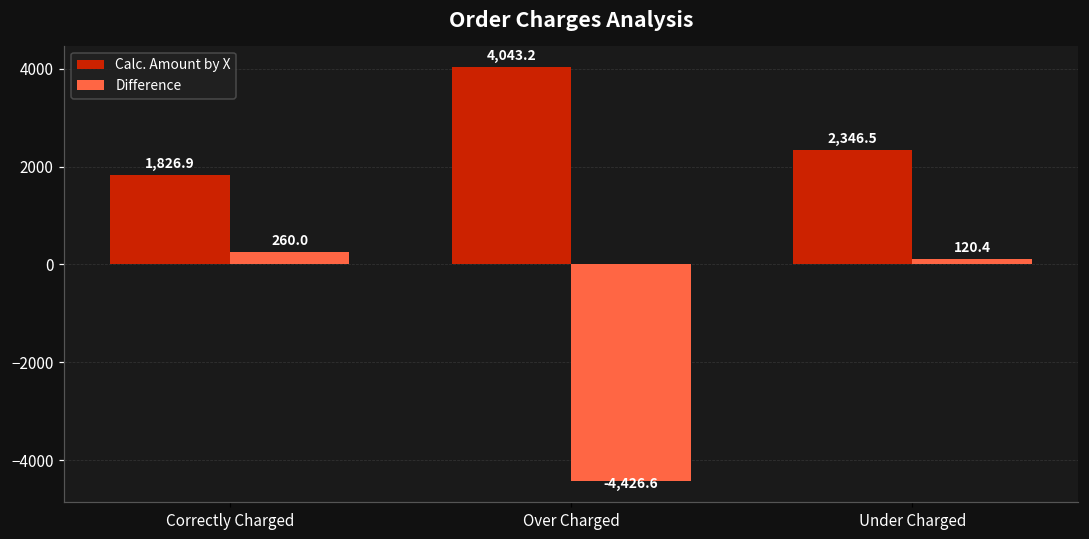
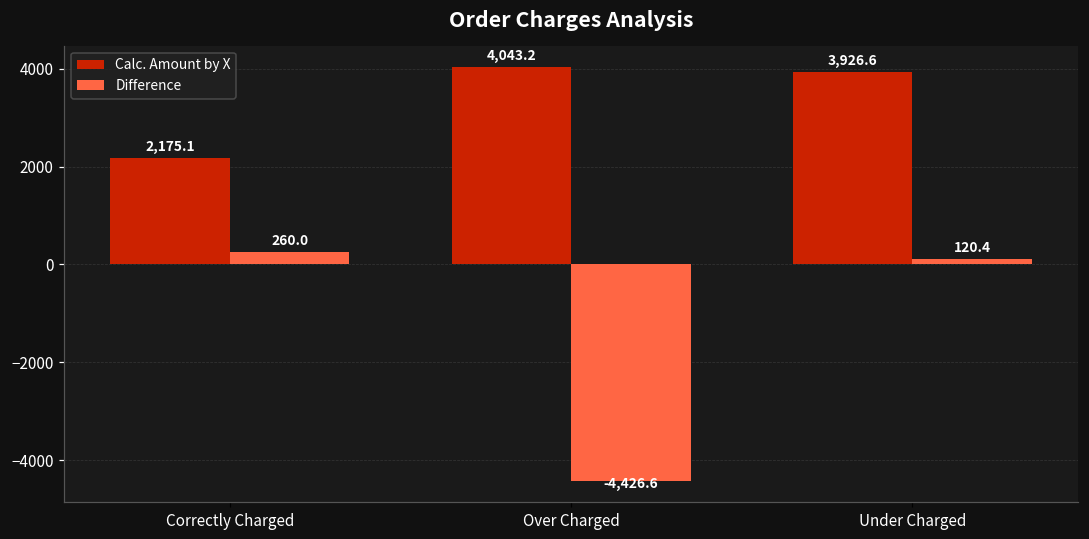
Calc. Amount by X, Correctly Charged: 1,826.9 -> 2,175.1
Calc. Amount by X, Under Charged: 2,346.5 -> 3,926.6
